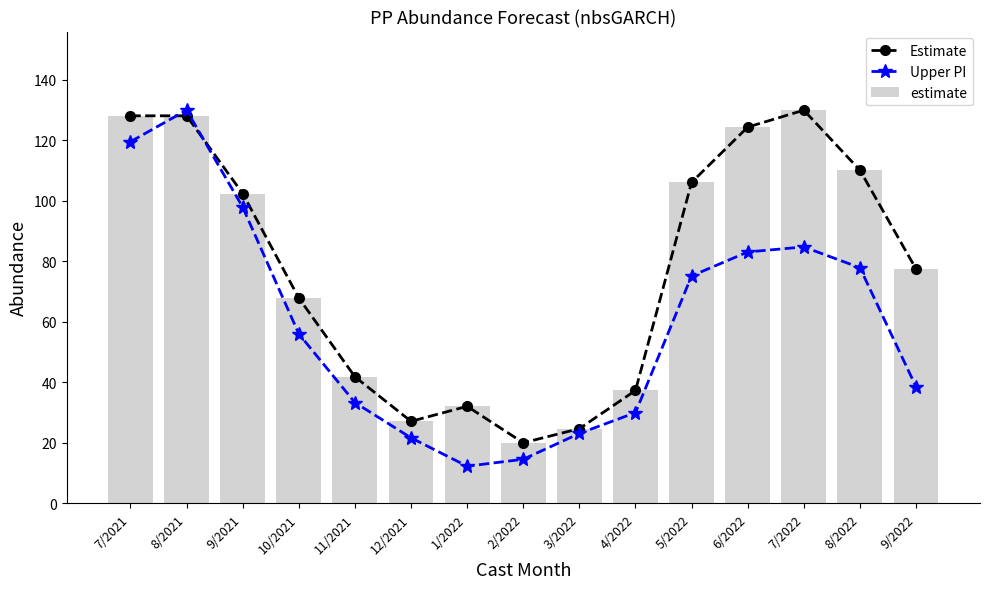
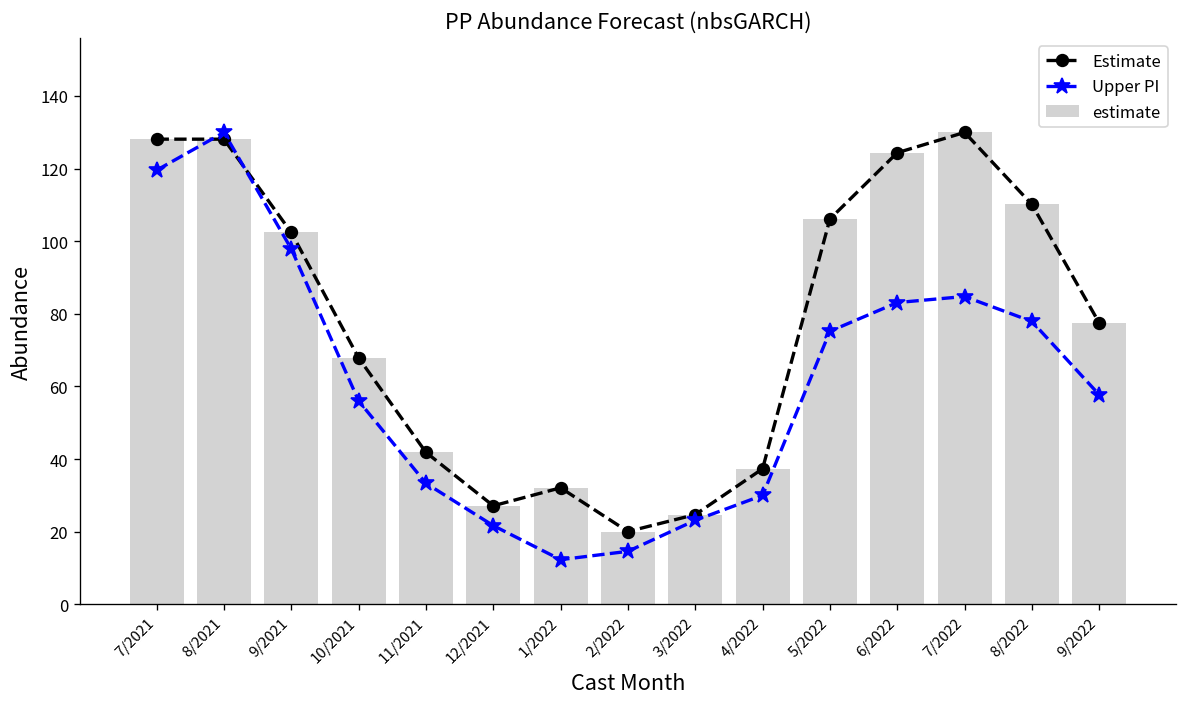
Upper PI, 9/2022: 39 -> 58
